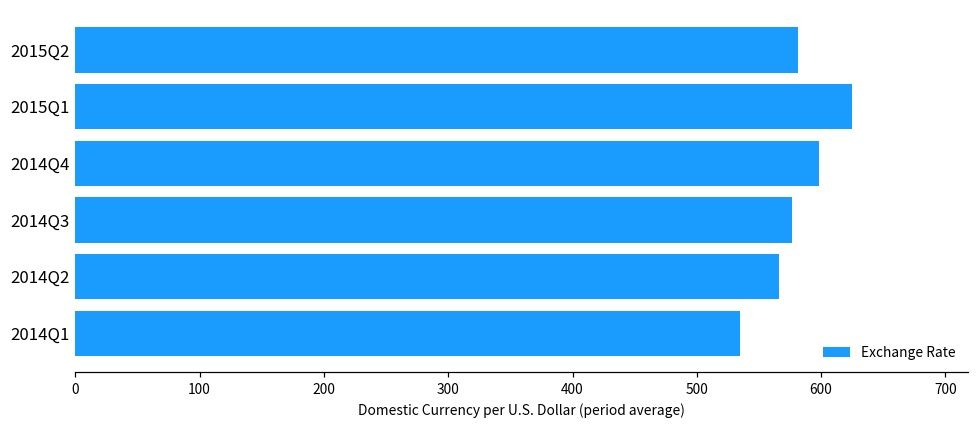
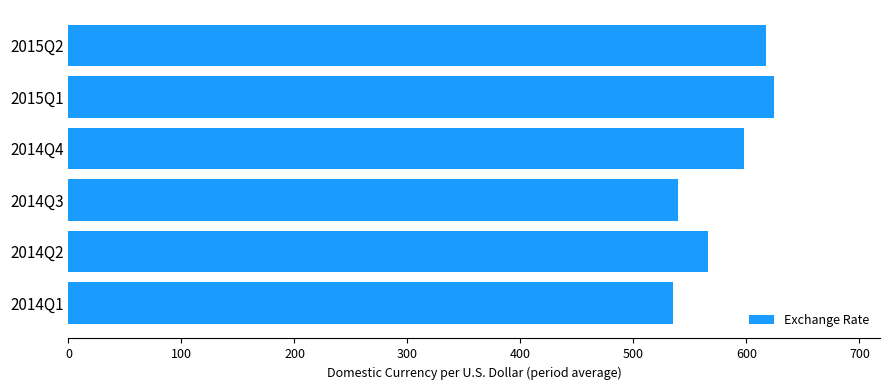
2015Q2: 582 -> 617
2014Q3: 577 -> 540
